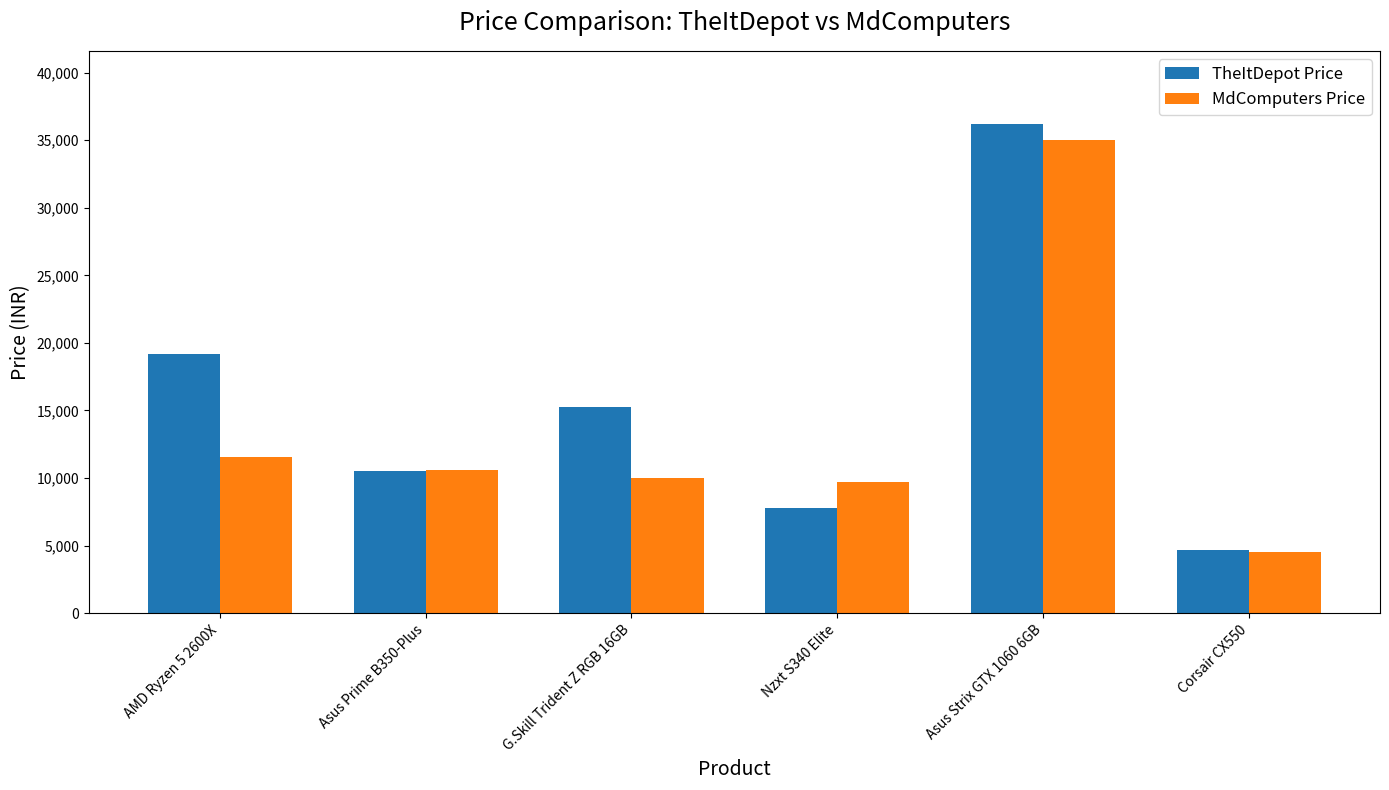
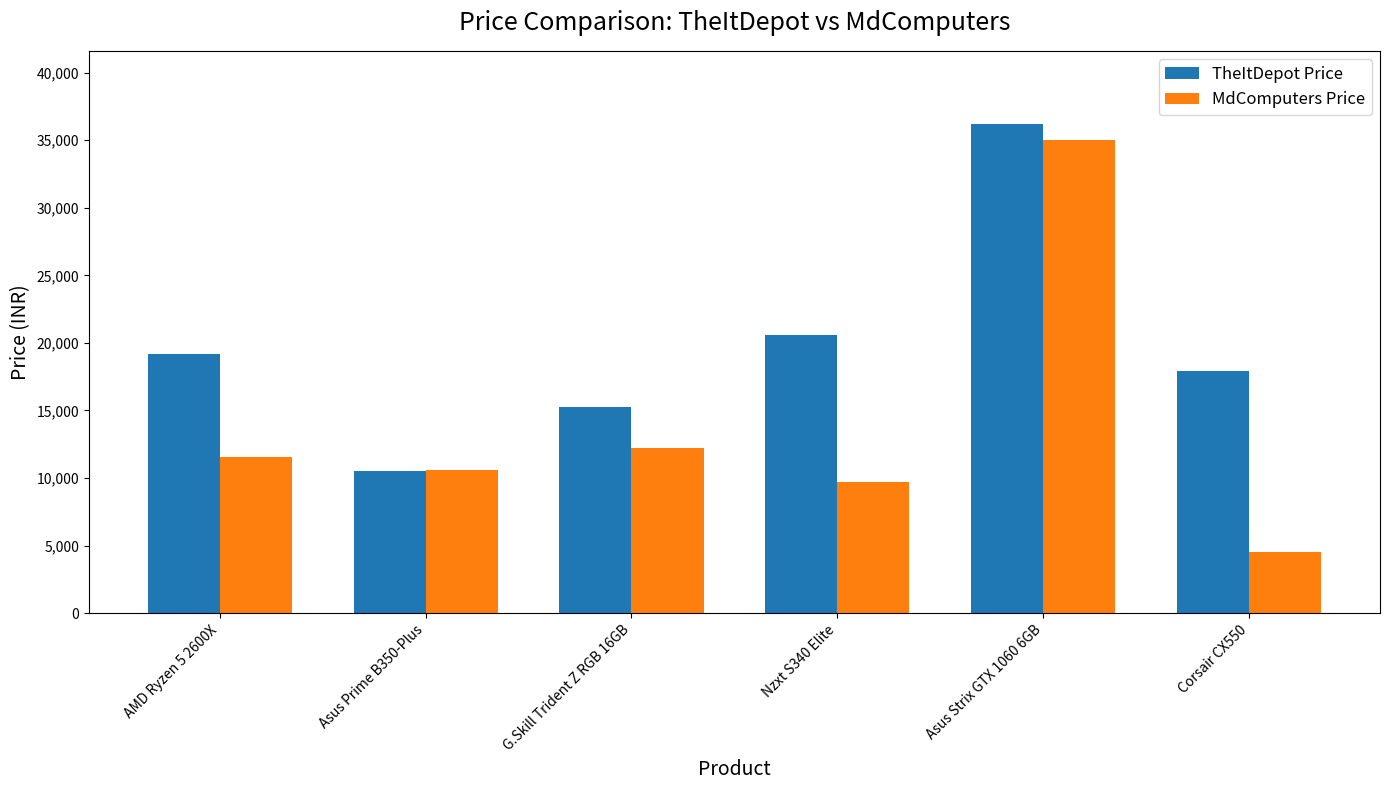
MdComputers Price, G.Skill Trident Z RGB 16GB: 10,000 -> 12,200
TheItDepot Price, Nzxt S340 Elite: 7,800 -> 20,600
TheItDepot Price, Corsair CX550: 4,700 -> 17,900
